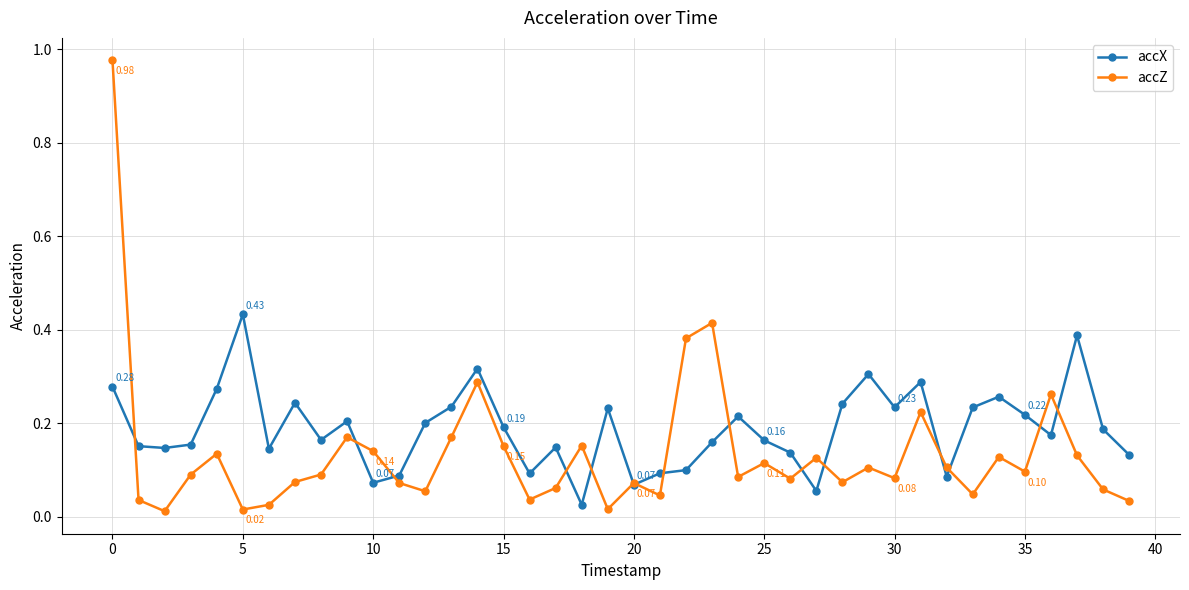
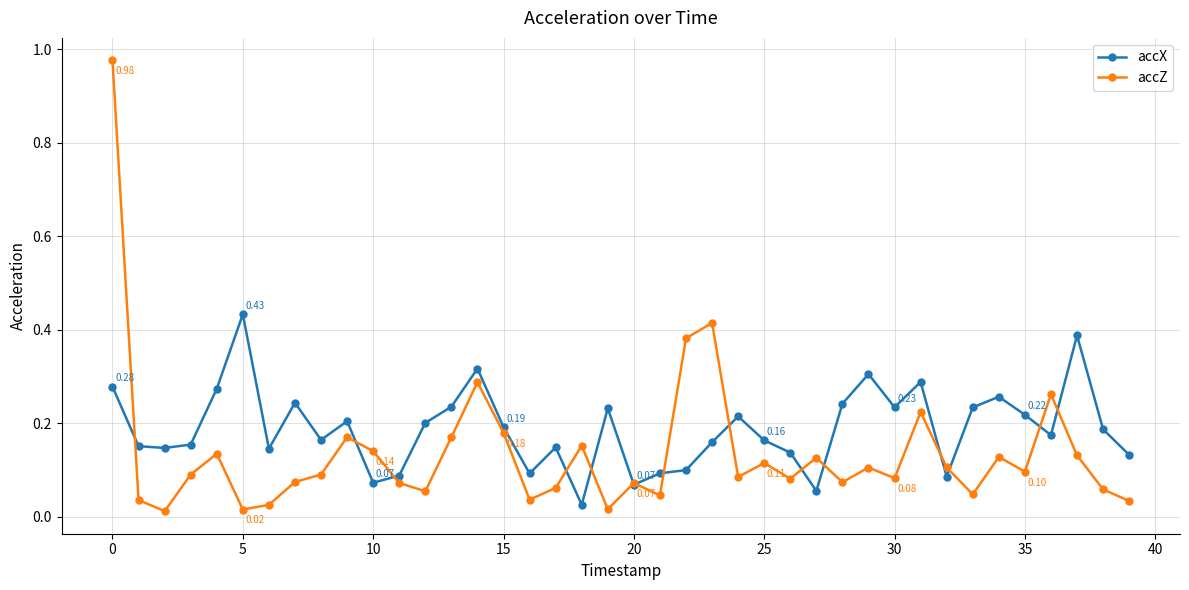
accZ, 15: 0.15 -> 0.18
